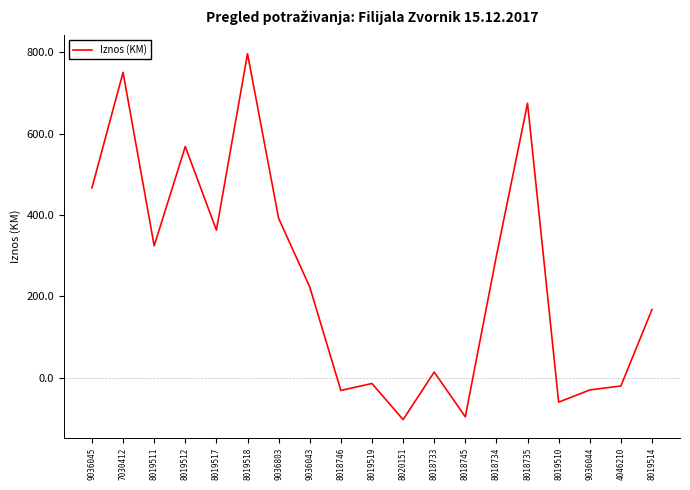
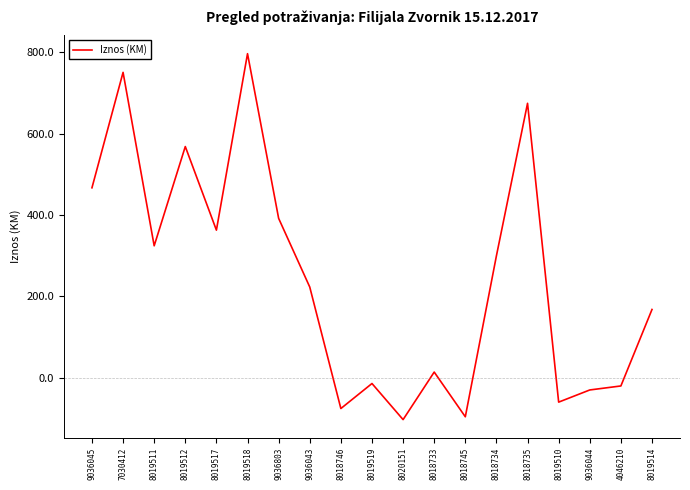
8018746: -30 -> -80
